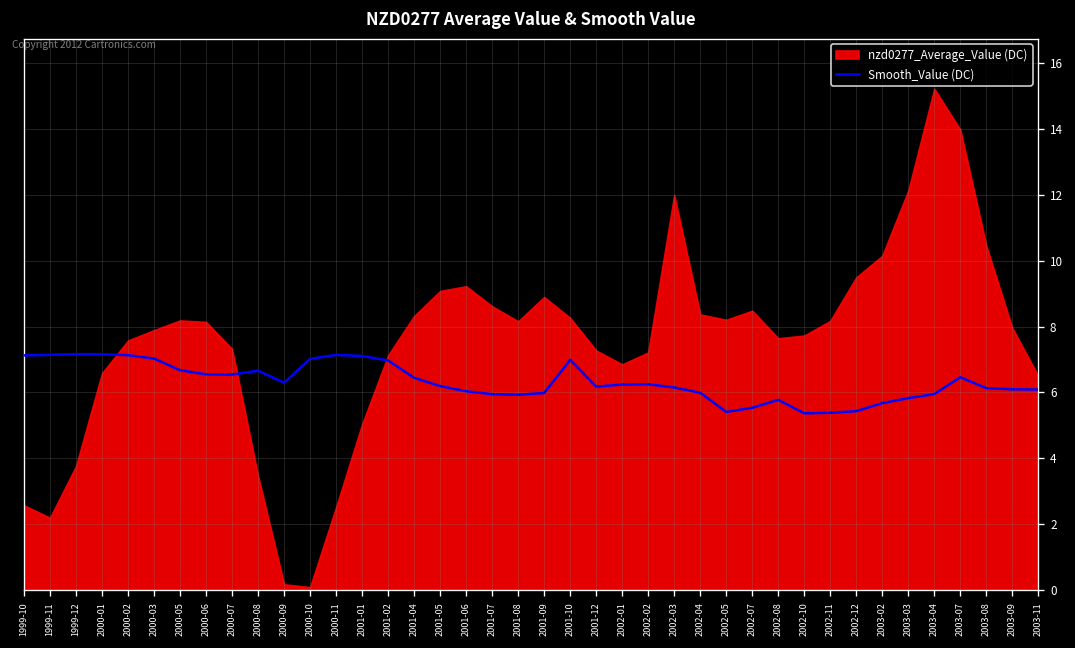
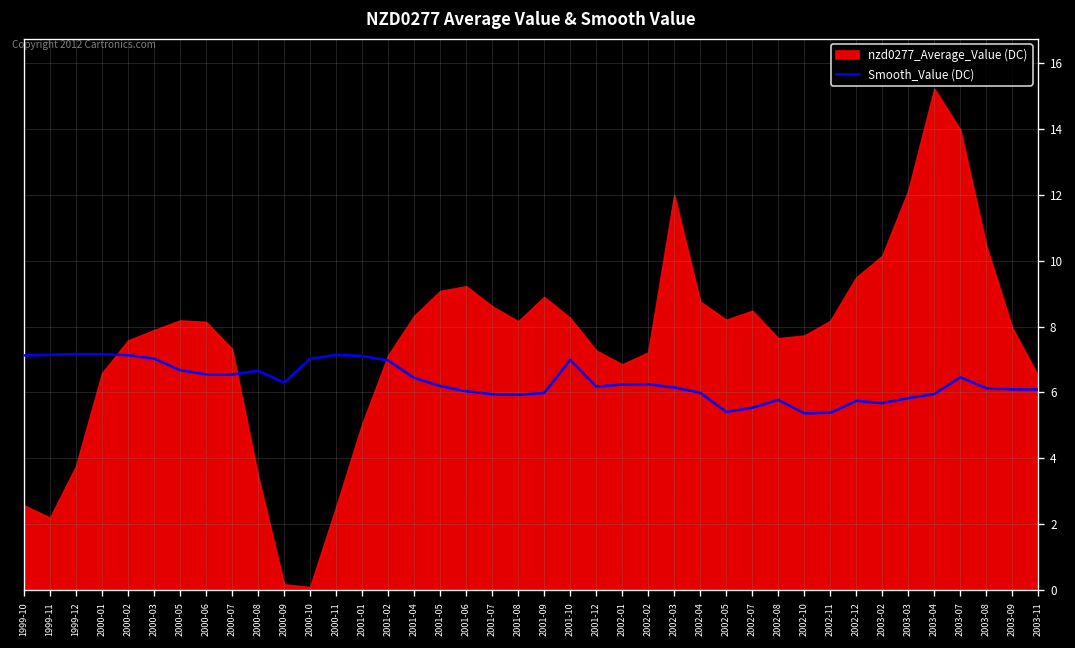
nzd0277_Average_Value (DC), 2002-04: 8.4 -> 8.8
Smooth_Value (DC), 2002-12: 5.4 -> 5.7
